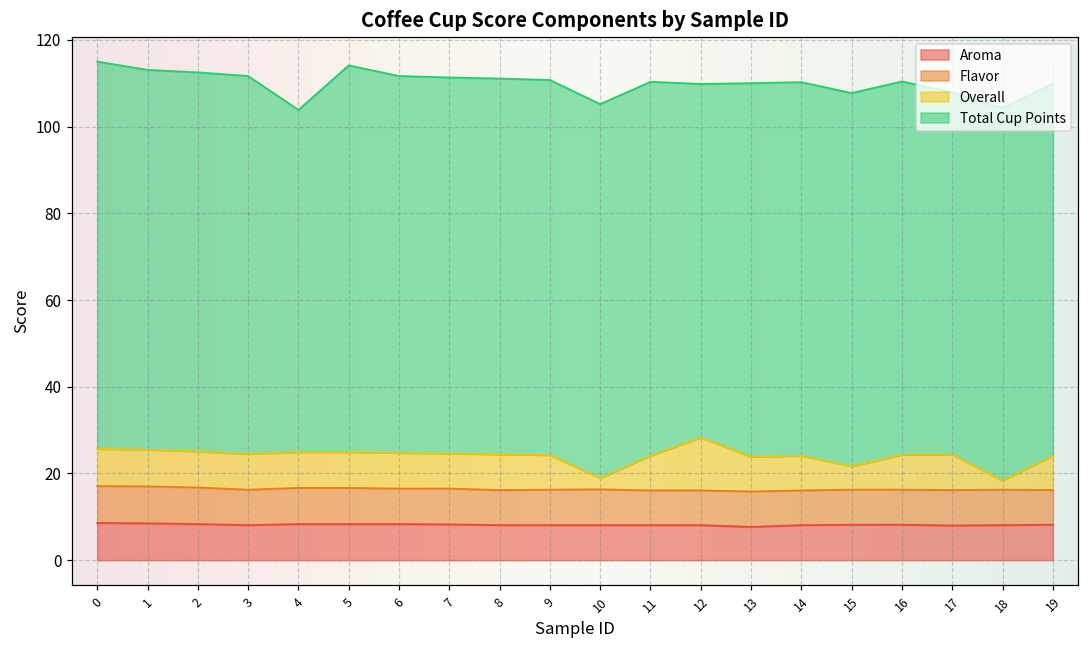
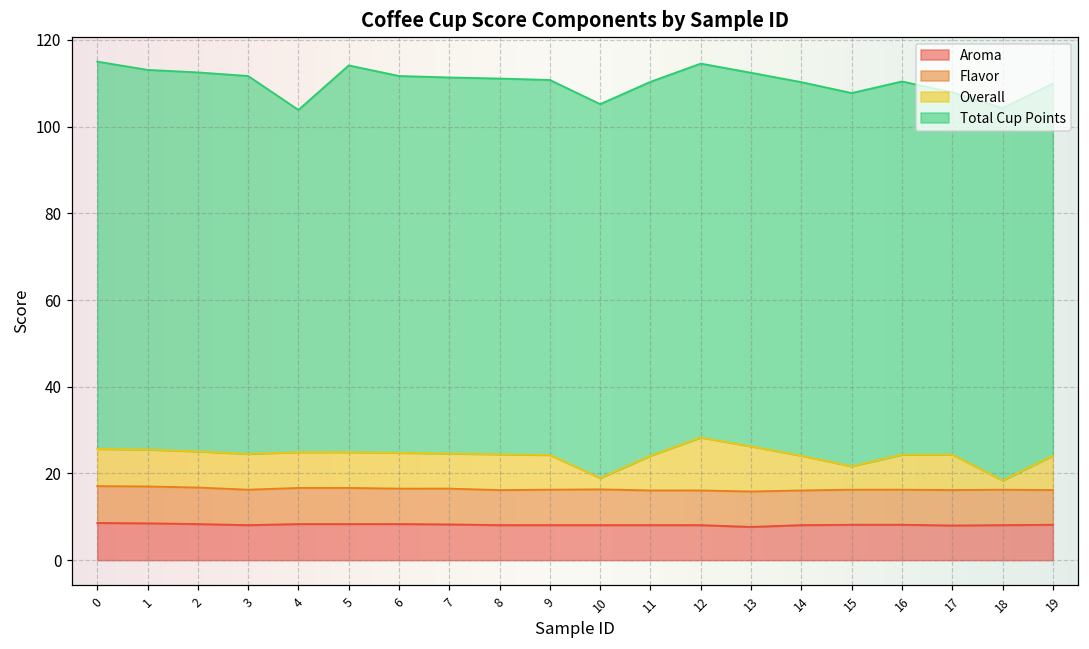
Total Cup Points, 12: 82 -> 86
Overall, 13: 8 -> 10
